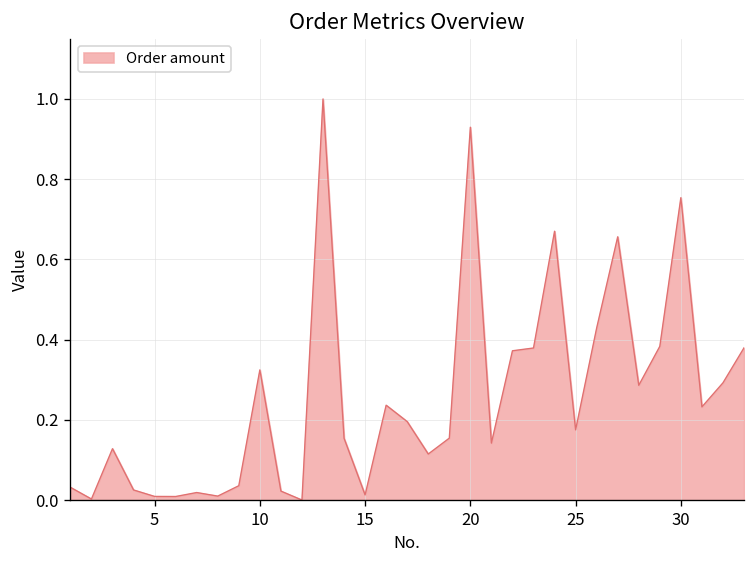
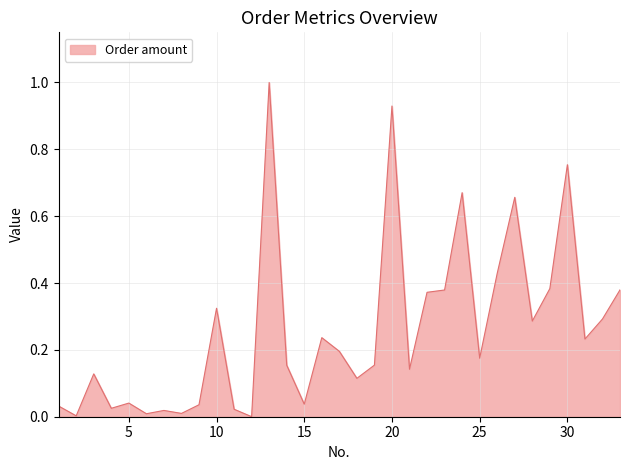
5: 0.01 -> 0.04
15: 0.01 -> 0.04
